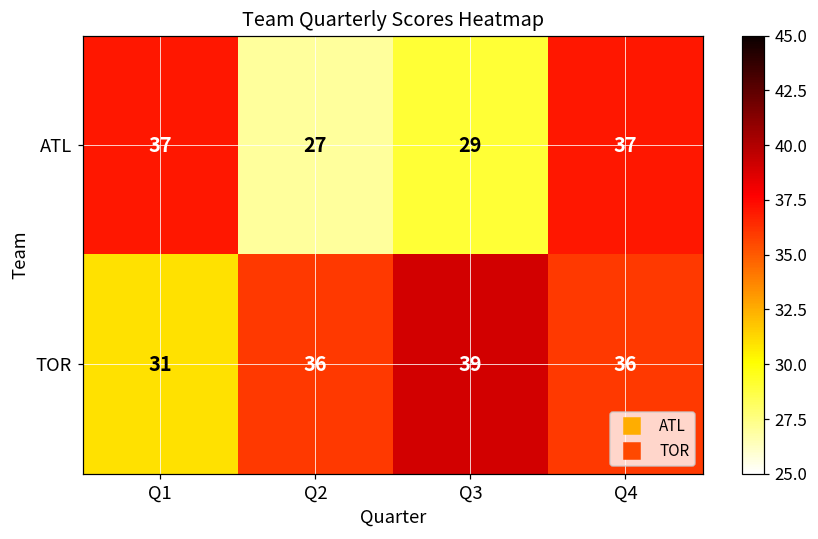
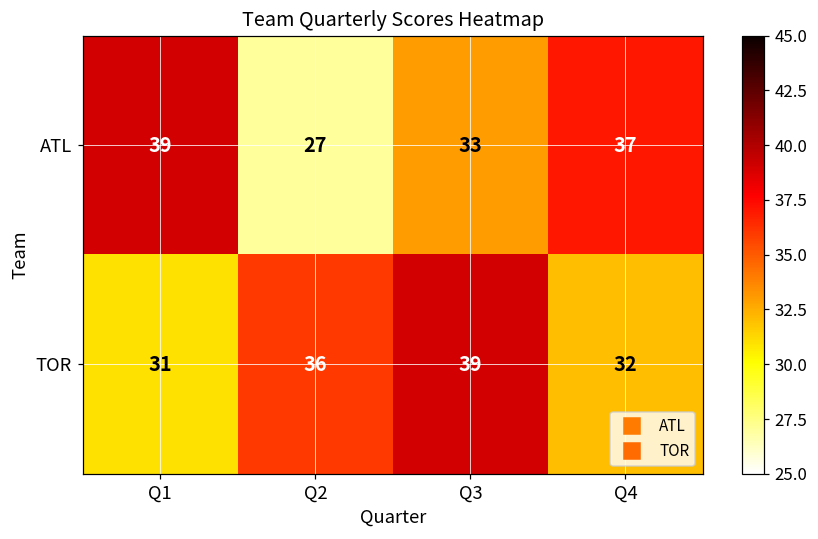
ATL, Q1: 37 -> 39
ATL, Q3: 29 -> 33
TOR, Q4: 36 -> 32
